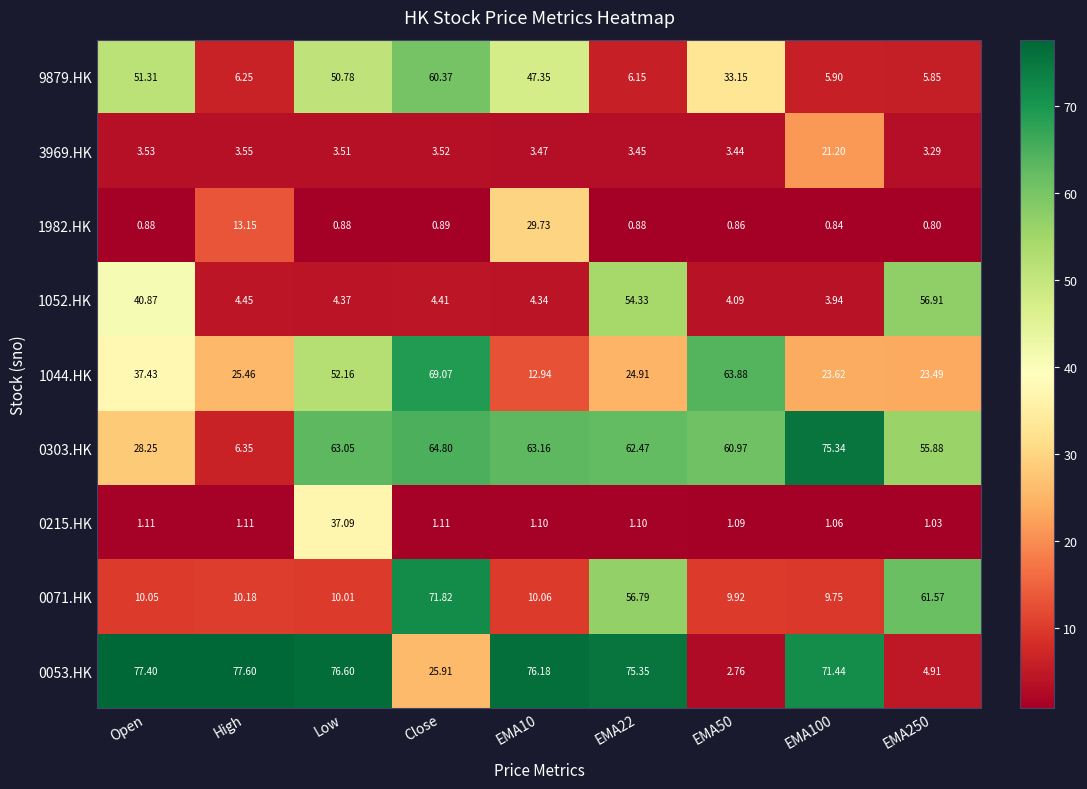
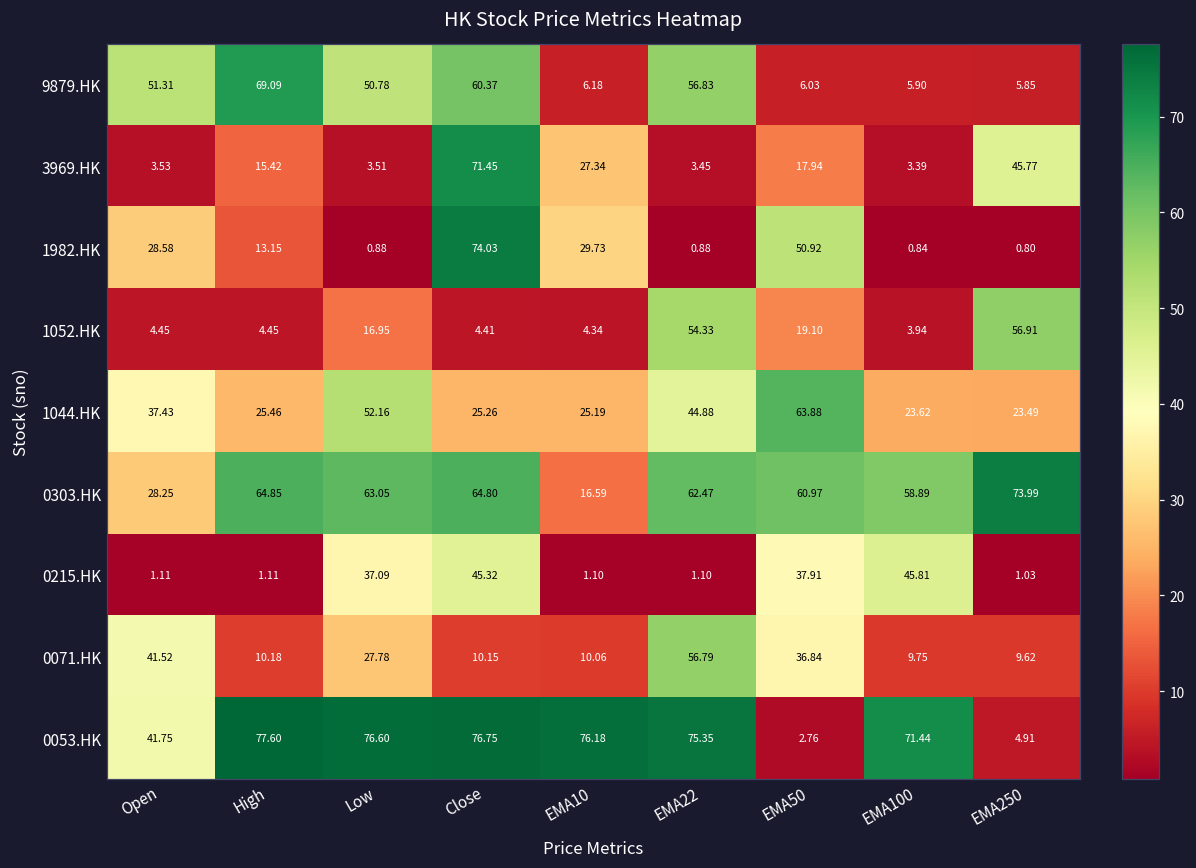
9879.HK, High: 6.25 -> 69.09
9879.HK, EMA10: 47.35 -> 6.18
9879.HK, EMA22: 6.15 -> 56.83
9879.HK, EMA50: 33.15 -> 6.03
3969.HK, High: 3.55 -> 15.42
3969.HK, Close: 3.52 -> 71.45
3969.HK, EMA10: 3.47 -> 27.34
3969.HK, EMA50: 3.44 -> 17.94
3969.HK, EMA100: 21.20 -> 3.39
3969.HK, EMA250: 3.29 -> 45.77
1982.HK, Open: 0.88 -> 28.58
1982.HK, Close: 0.89 -> 74.03
1982.HK, EMA50: 0.86 -> 50.92
1052.HK, Open: 40.87 -> 4.45
1052.HK, Low: 4.37 -> 16.95
1052.HK, EMA50: 4.09 -> 19.10
1044.HK, Close: 69.07 -> 25.26
1044.HK, EMA10: 12.94 -> 25.19
1044.HK, EMA22: 24.91 -> 44.88
0303.HK, High: 6.35 -> 64.85
0303.HK, EMA10: 63.16 -> 16.59
0303.HK, EMA100: 75.34 -> 58.89
0303.HK, EMA250: 55.88 -> 73.99
0215.HK, Close: 1.11 -> 45.32
0215.HK, EMA50: 1.09 -> 37.91
0215.HK, EMA100: 1.06 -> 45.81
0071.HK, Open: 10.05 -> 41.52
0071.HK, Low: 10.01 -> 27.78
0071.HK, Close: 71.82 -> 10.15
0071.HK, EMA50: 9.92 -> 36.84
0071.HK, EMA250: 61.57 -> 9.62
0053.HK, Open: 77.40 -> 41.75
0053.HK, Close: 25.91 -> 76.75
